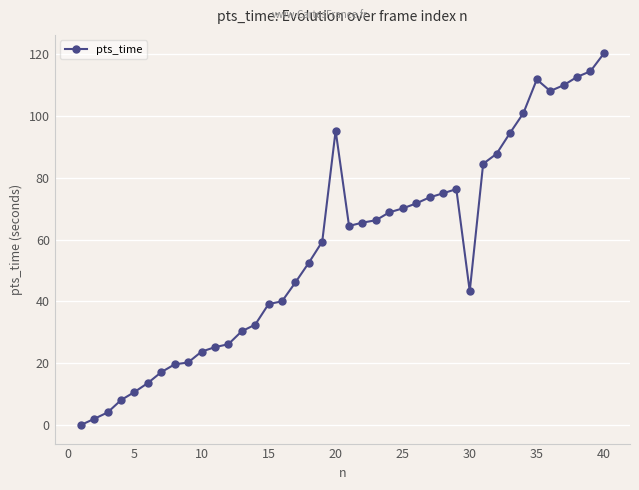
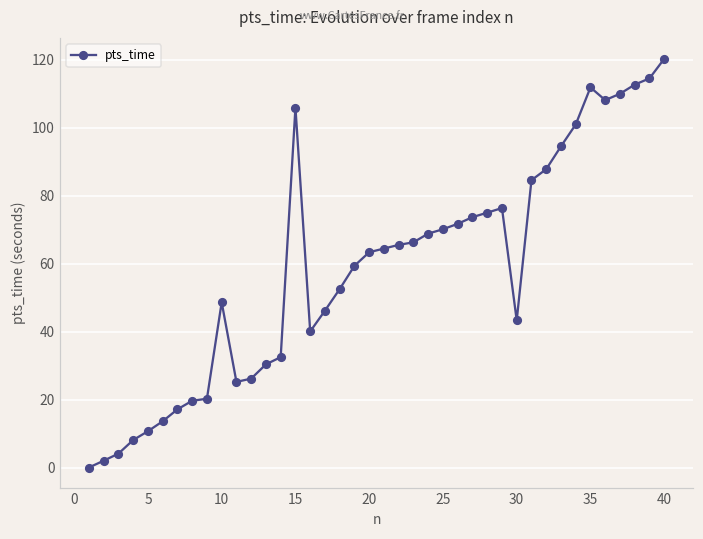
10: 24 -> 49
15: 39 -> 106
20: 95 -> 63
